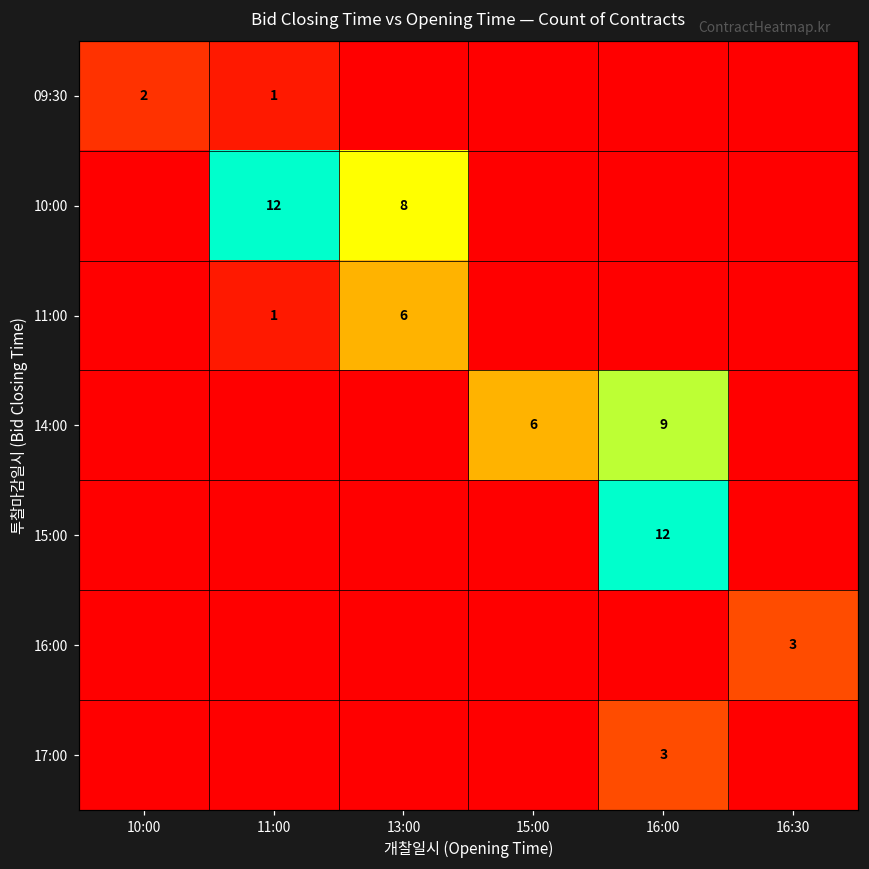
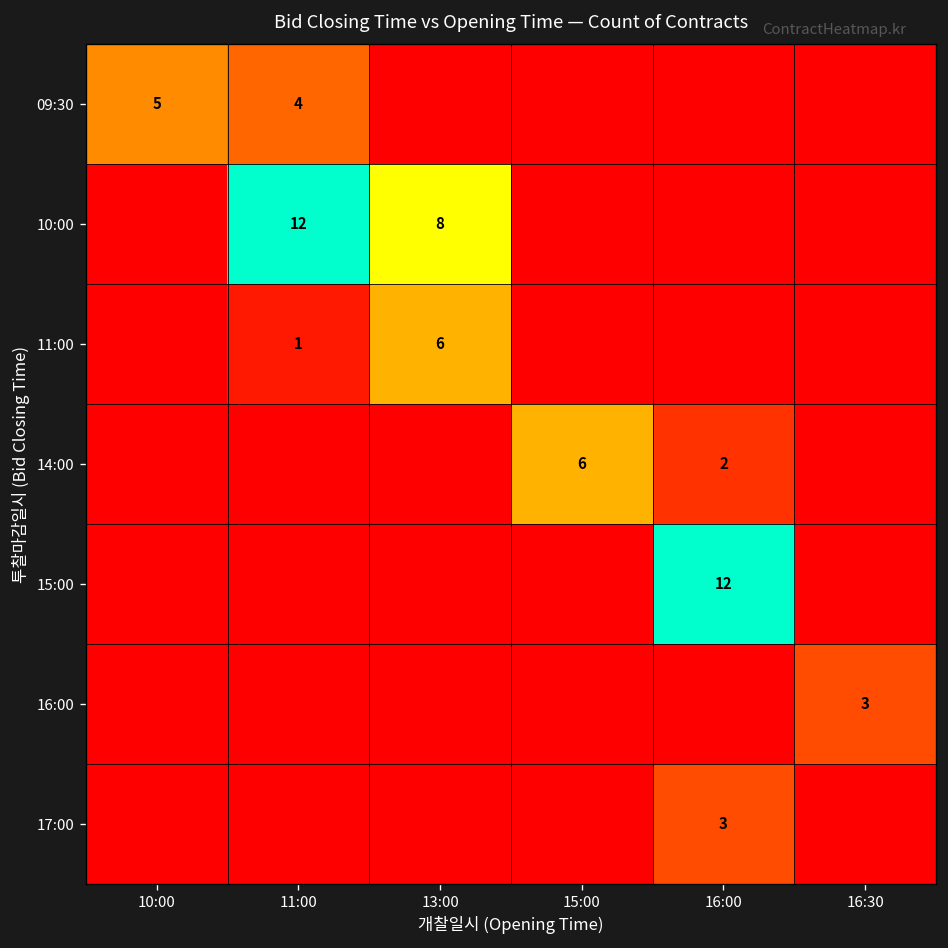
09:30, 10:00: 2 -> 5
09:30, 11:00: 1 -> 4
14:00, 16:00: 9 -> 2
